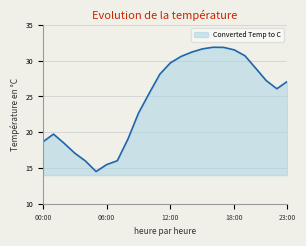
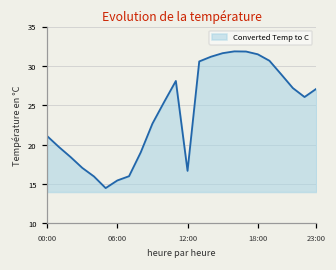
00:00: 19 -> 21
12:00: 30 -> 17
